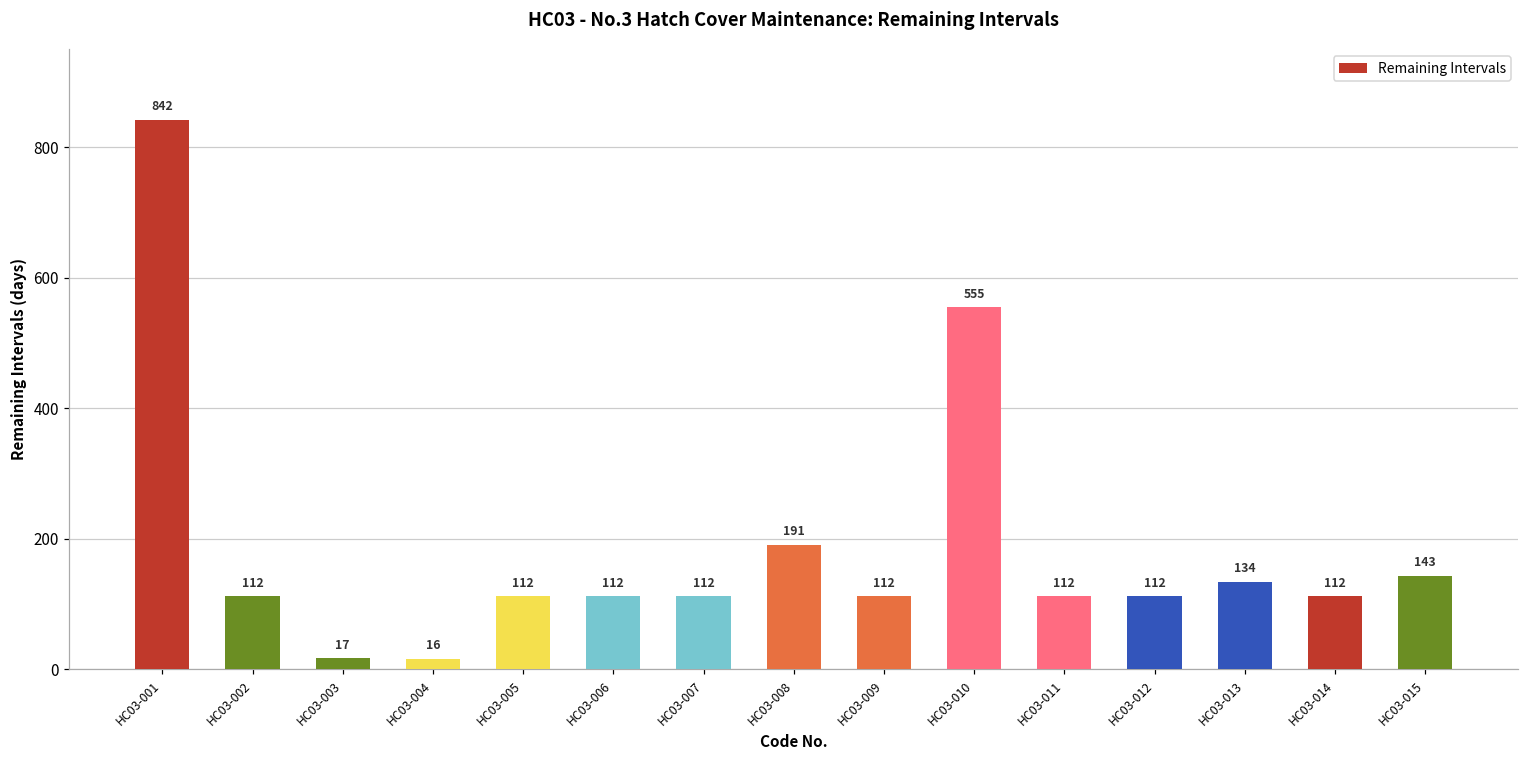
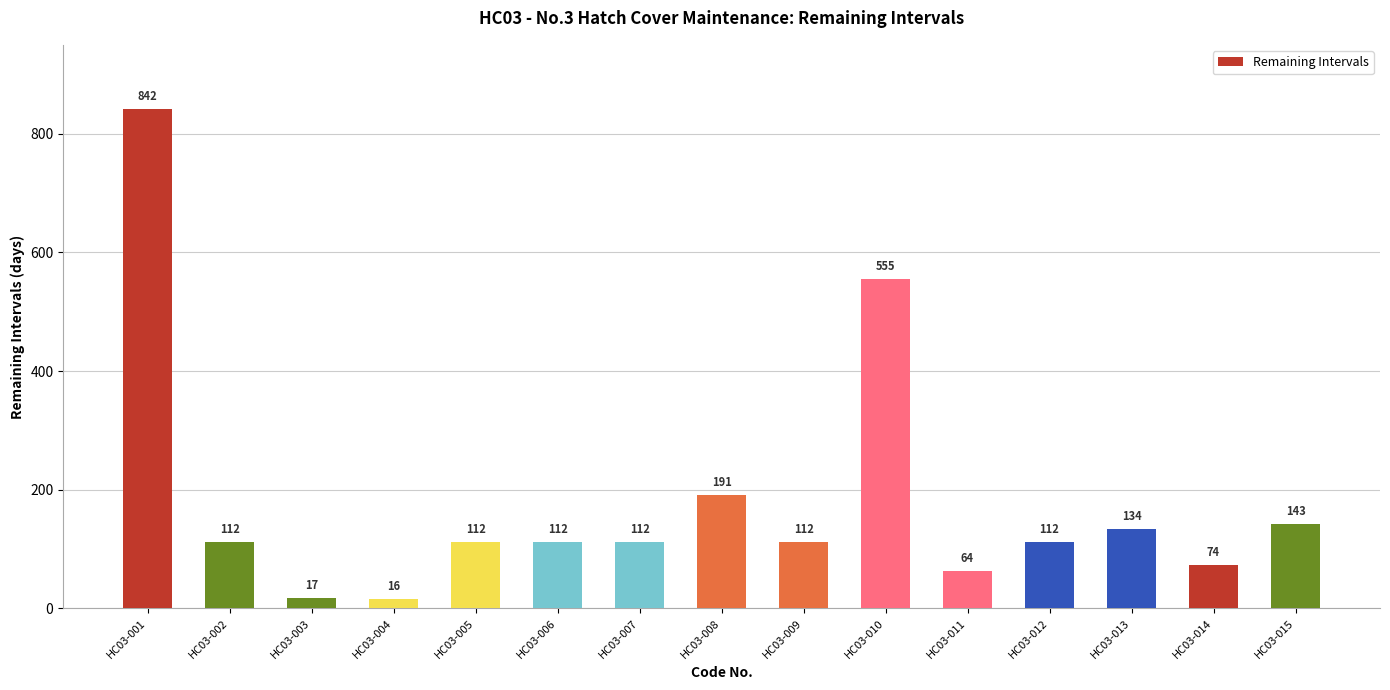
HC03-011: 112 -> 64
HC03-014: 112 -> 74
